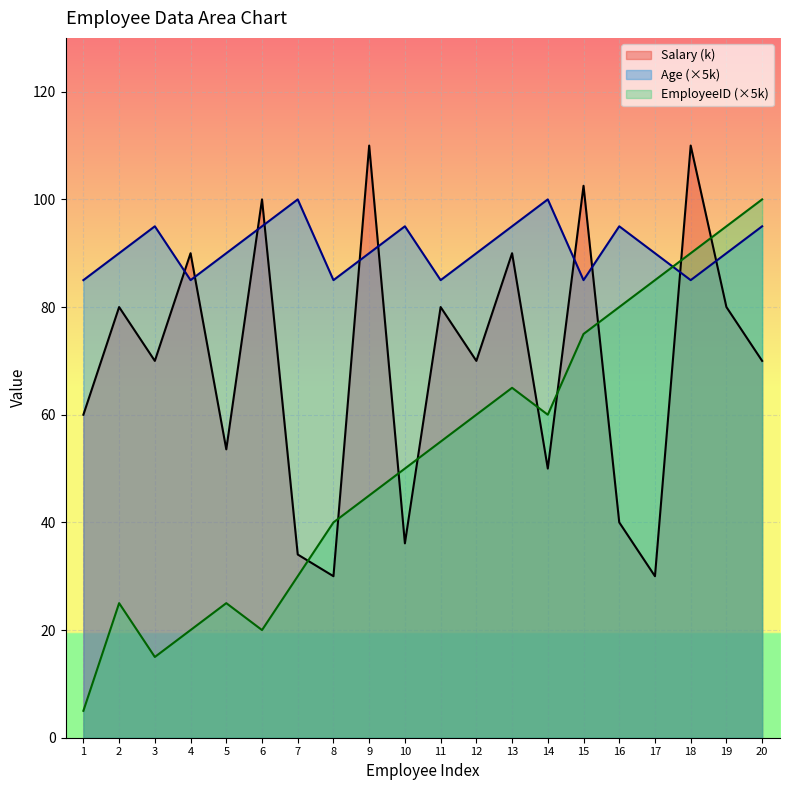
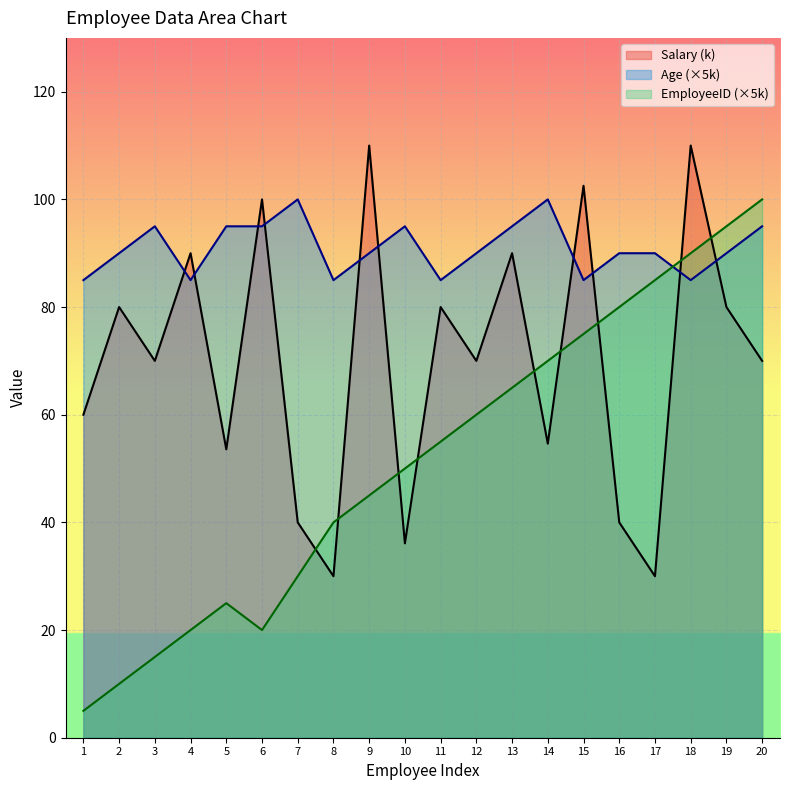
EmployeeID (×5k), 2: 25 -> 10
Age (×5k), 5: 90 -> 95
Salary (k), 7: 34 -> 40
Salary (k), 14: 50 -> 55
EmployeeID (×5k), 14: 60 -> 70
Age (×5k), 16: 95 -> 90
